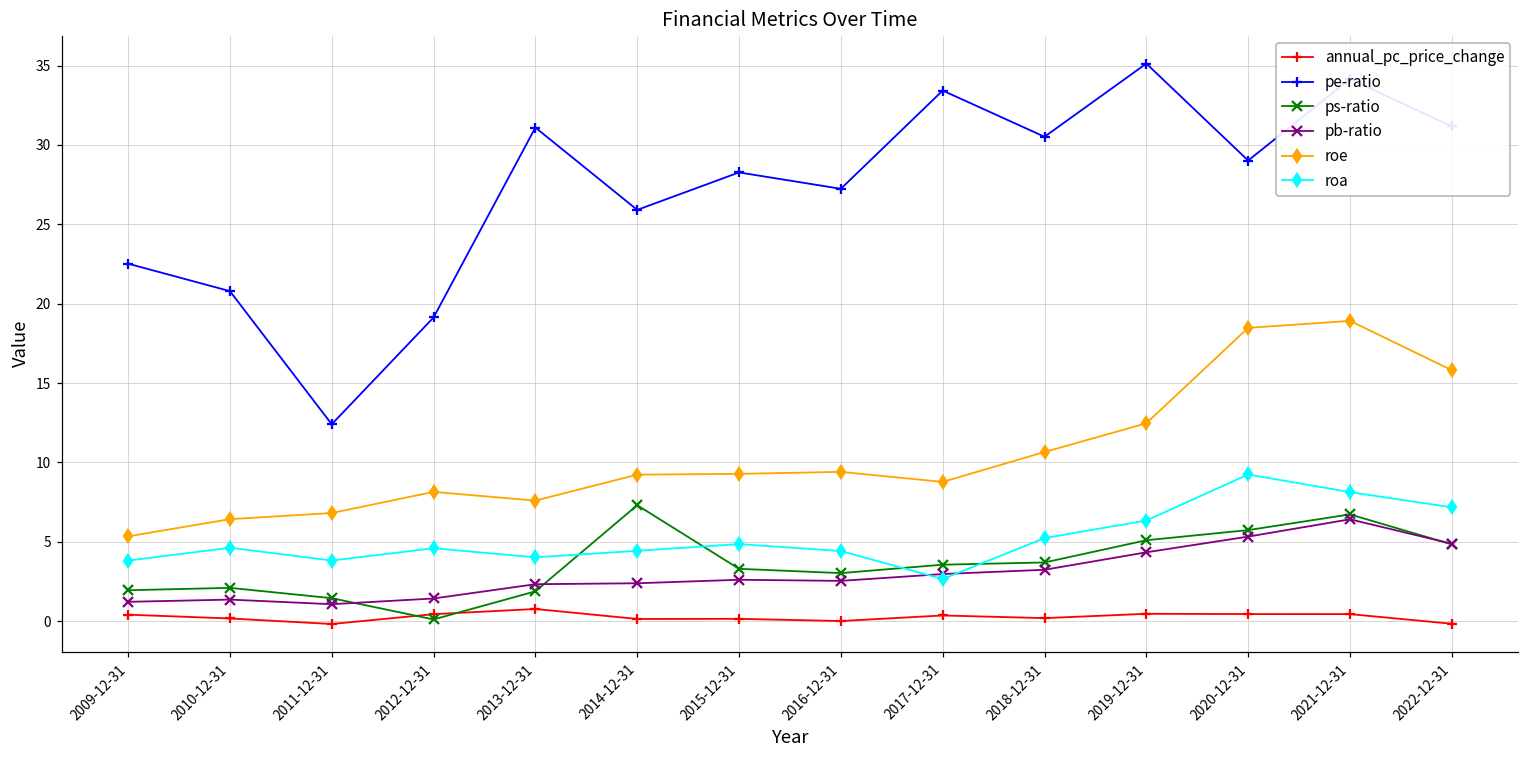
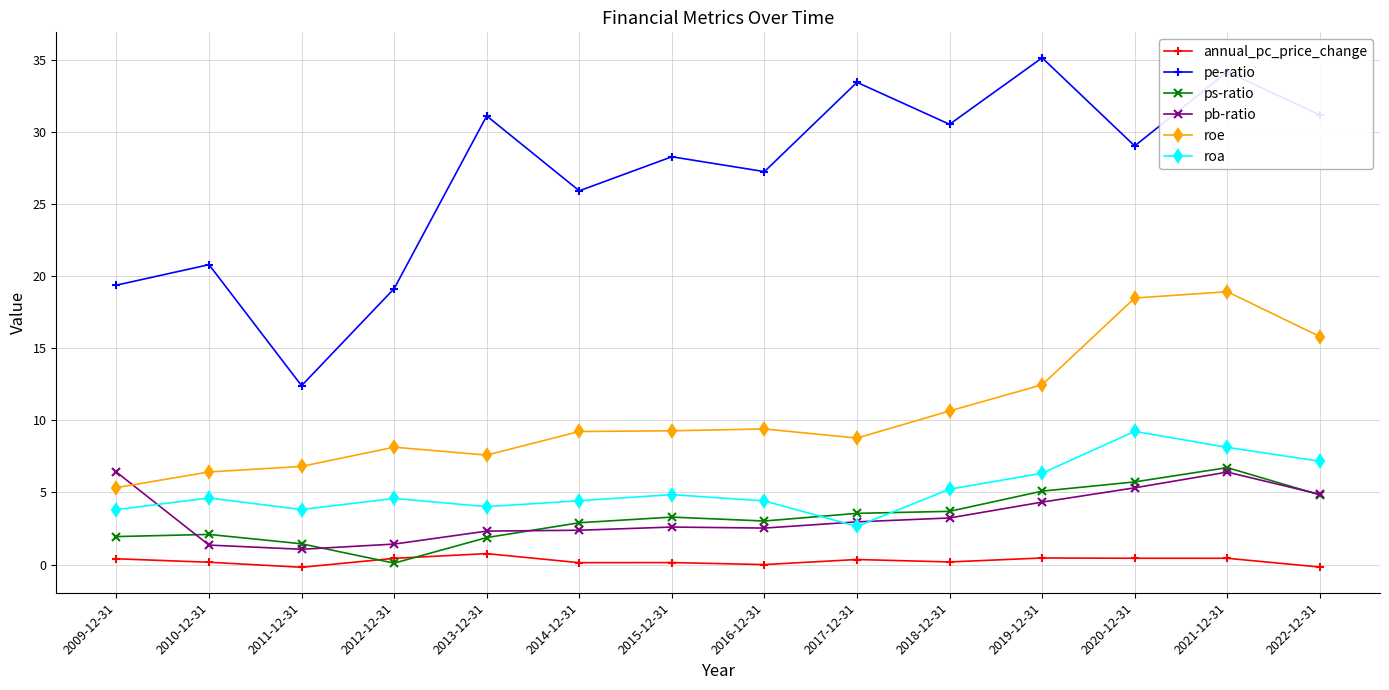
pe-ratio, 2009-12-31: 22.5 -> 19.4
pb-ratio, 2009-12-31: 1.2 -> 6.4
ps-ratio, 2014-12-31: 7.3 -> 2.9
